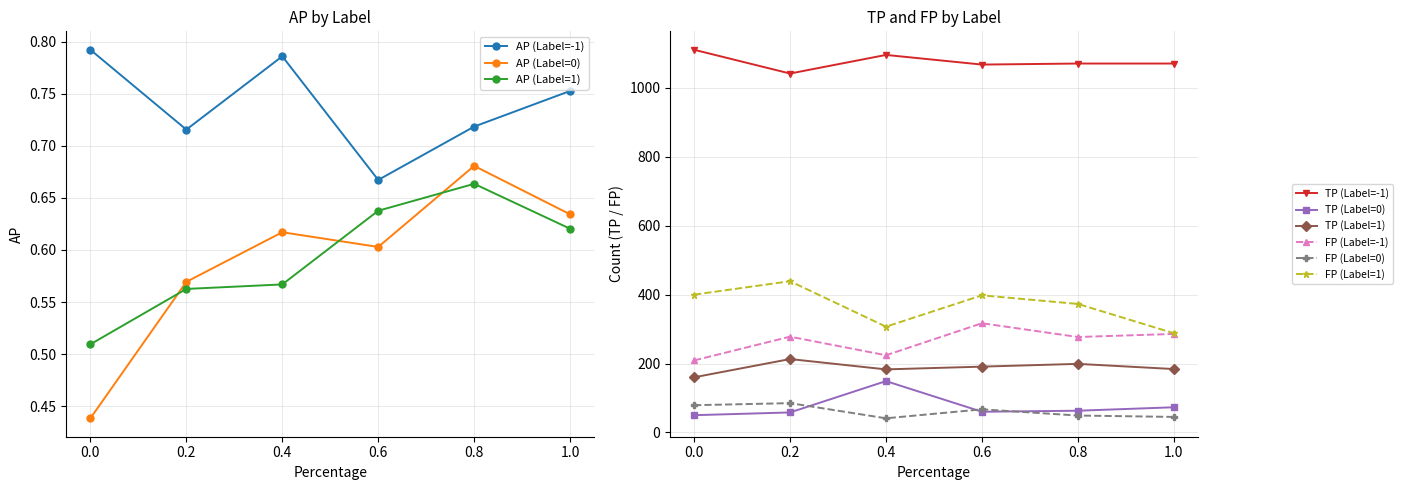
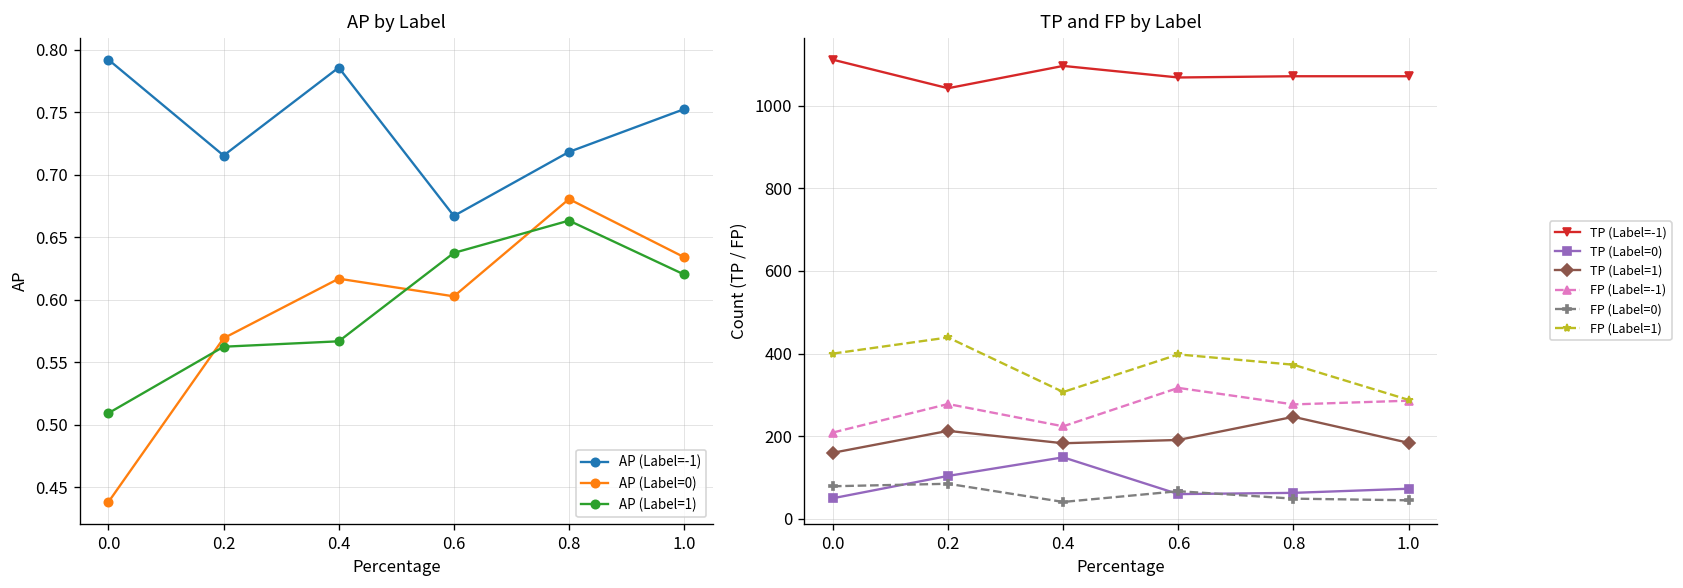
TP and FP by Label, TP (Label=0), 0.2: 60 -> 100
TP and FP by Label, TP (Label=1), 0.8: 200 -> 250
